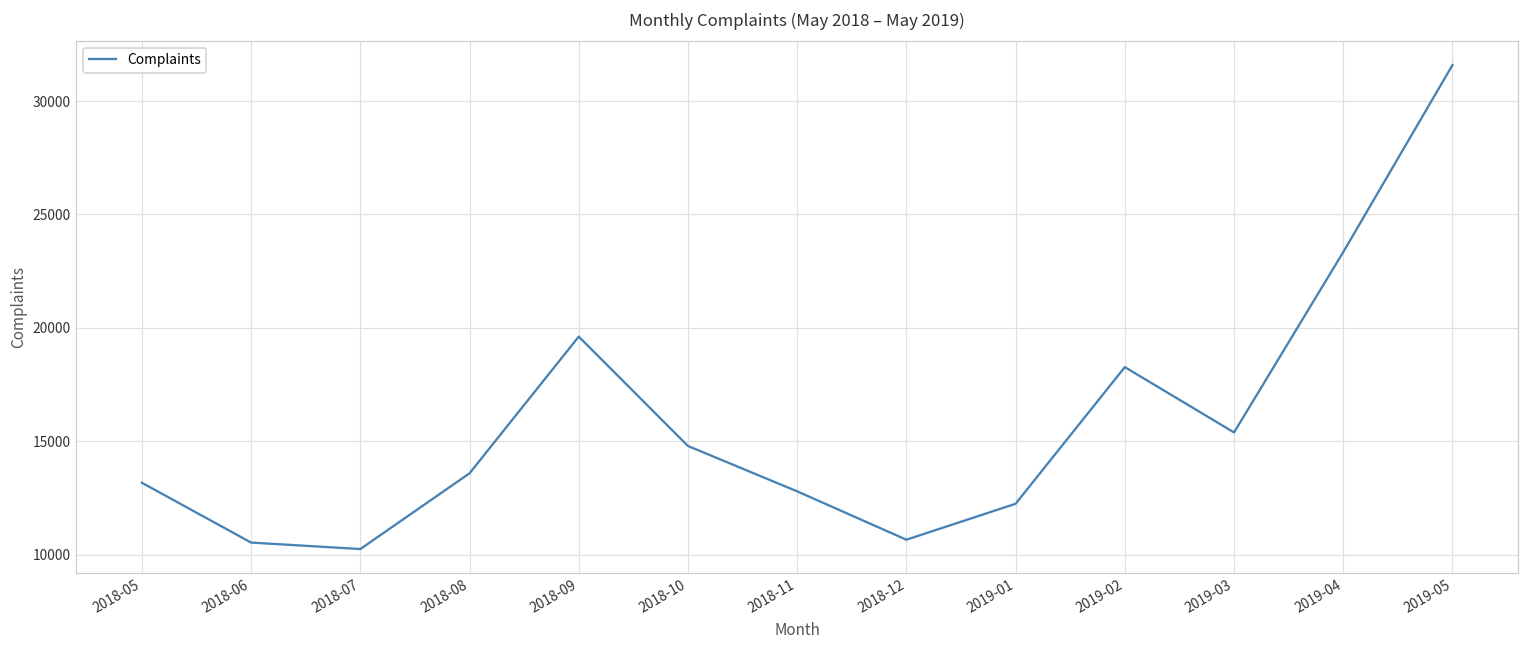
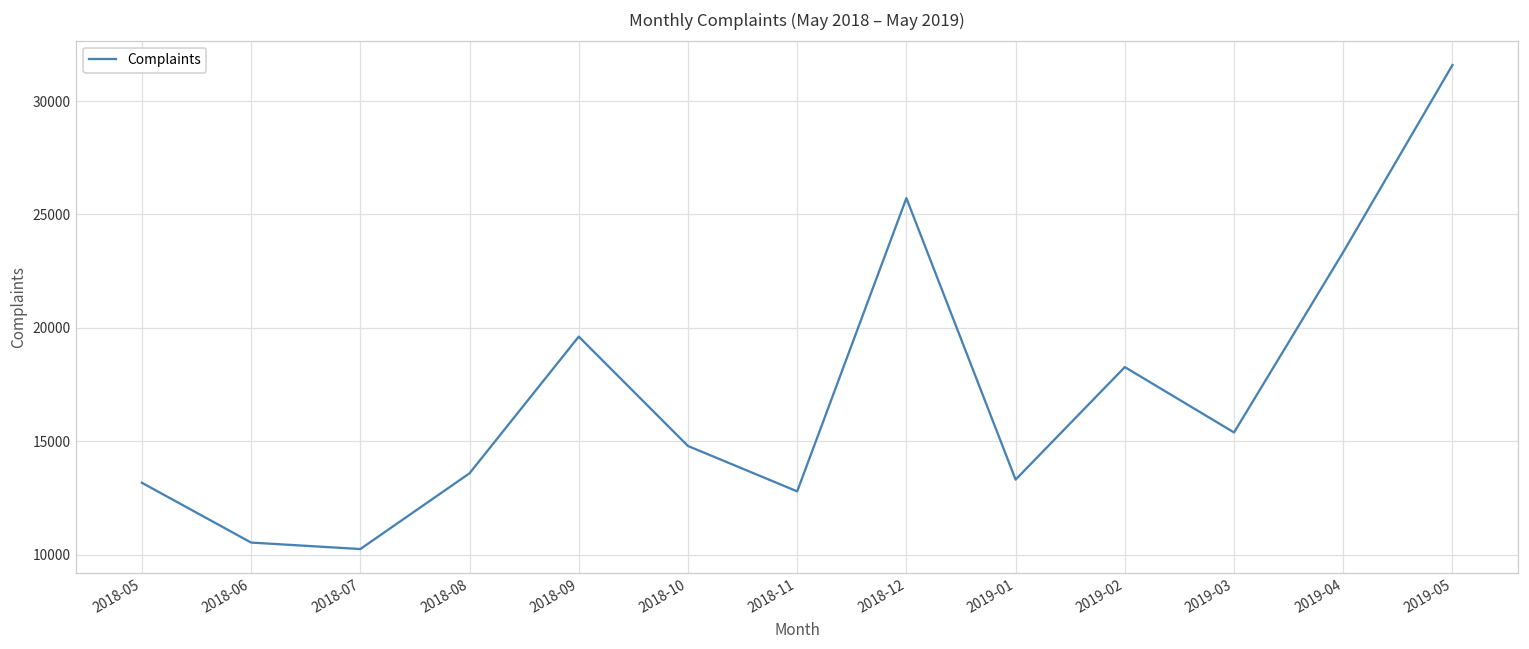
2018-12: 10700 -> 25700
2019-01: 12200 -> 13300
